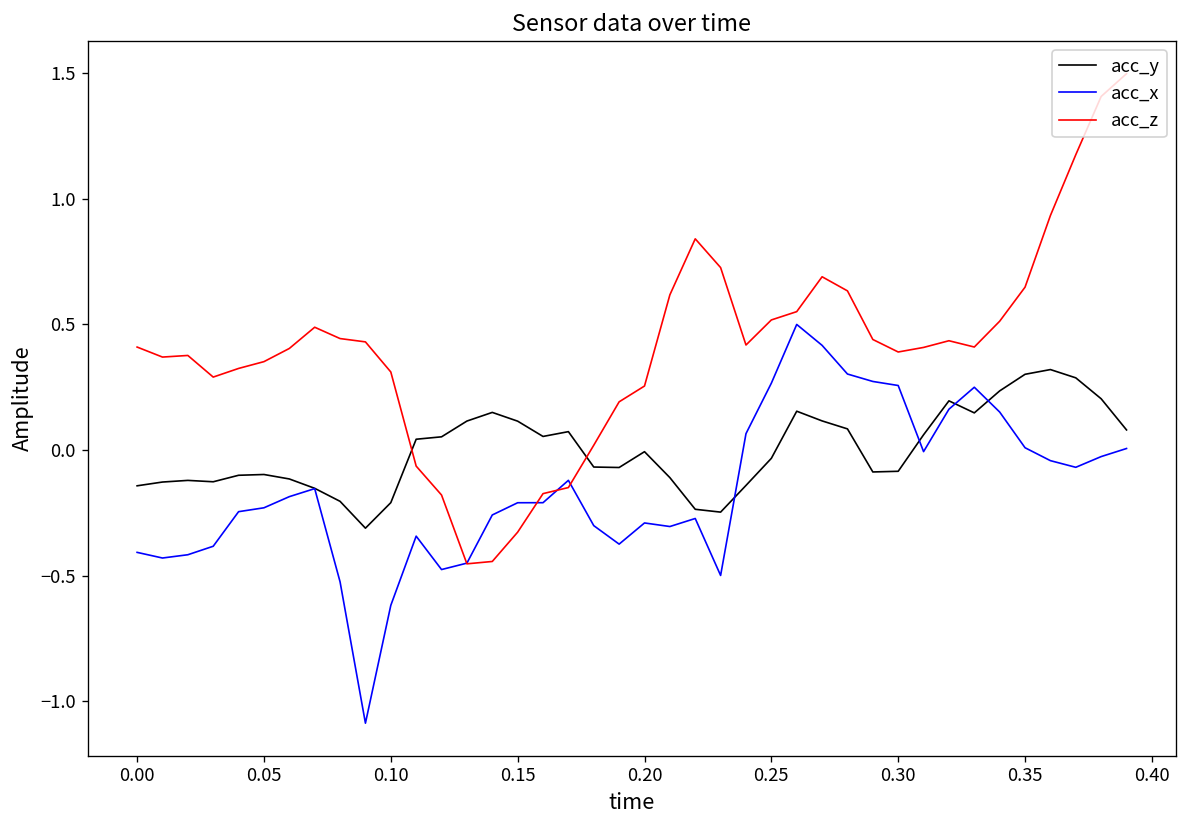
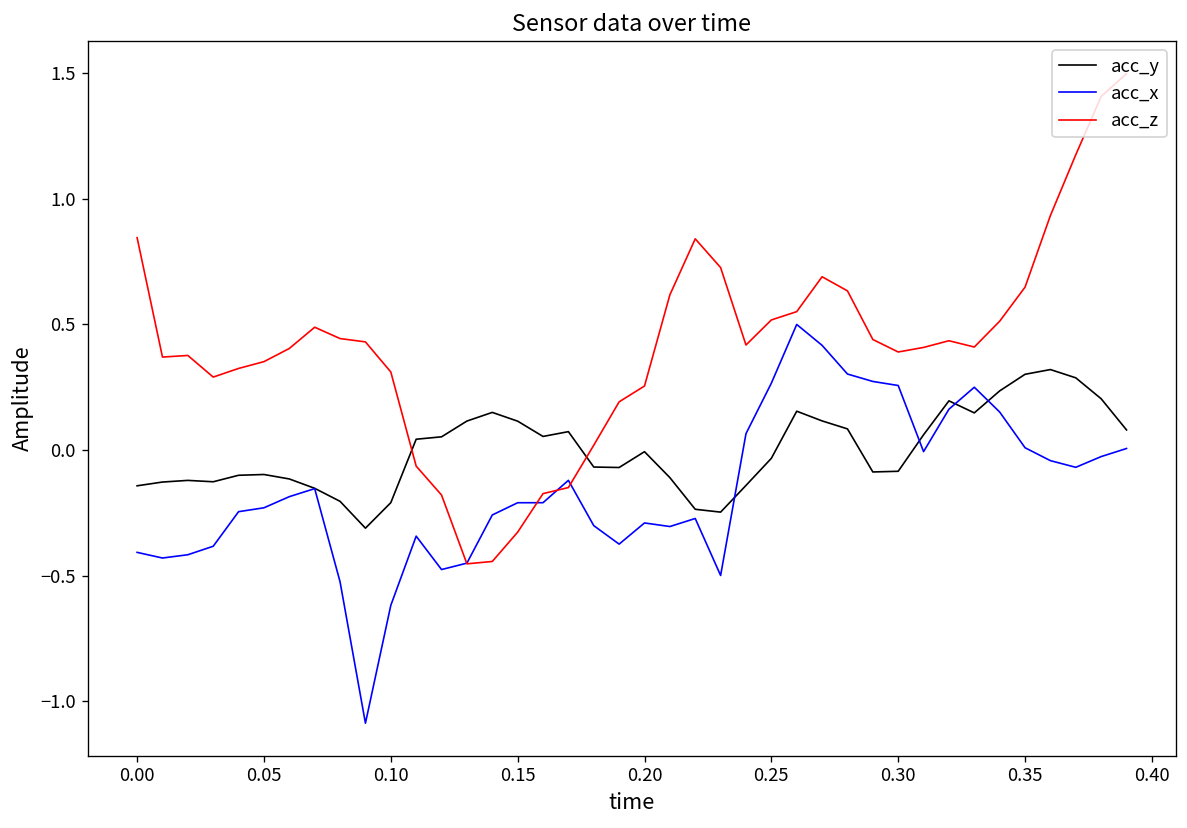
acc_z, 0.00: 0.41 -> 0.85
